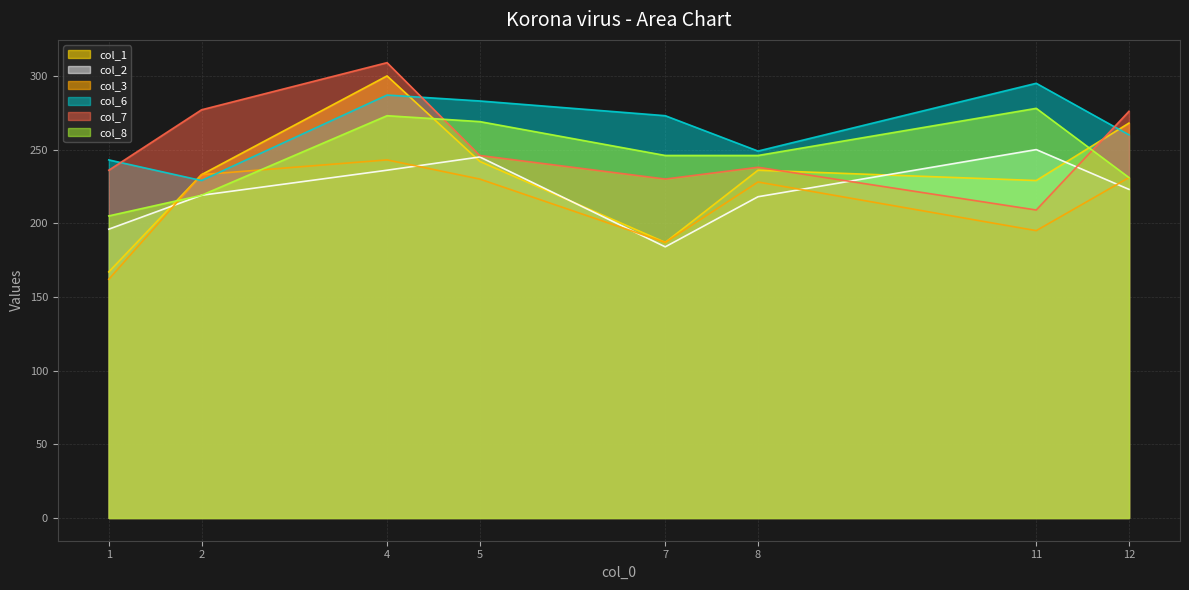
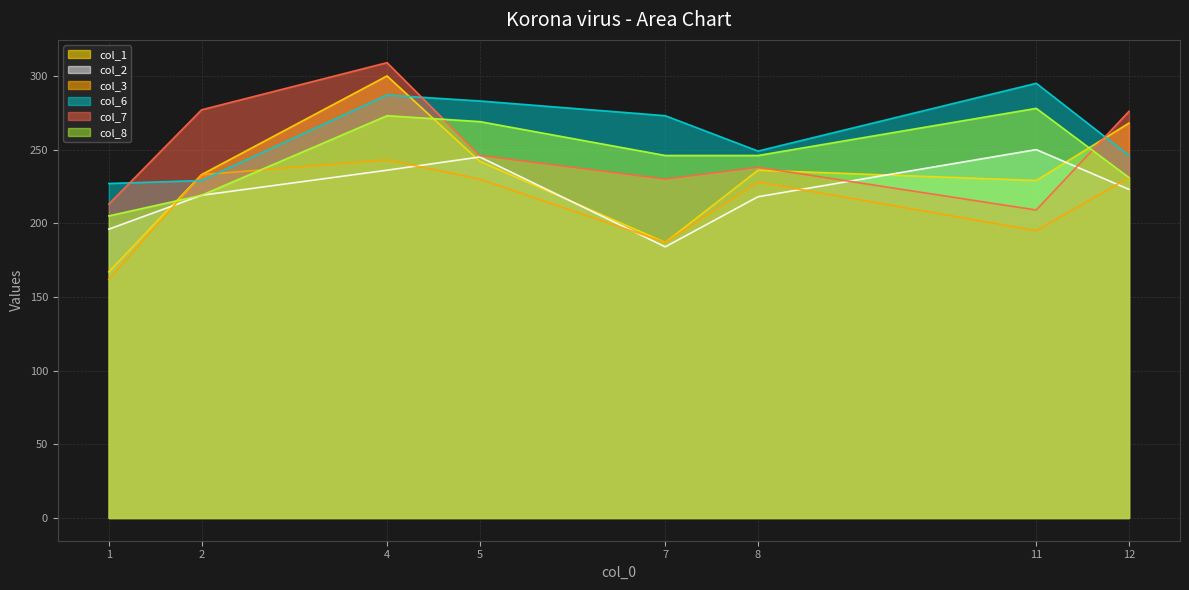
col_6, 1: 243 -> 227
col_7, 1: 236 -> 213
col_6, 12: 260 -> 246
